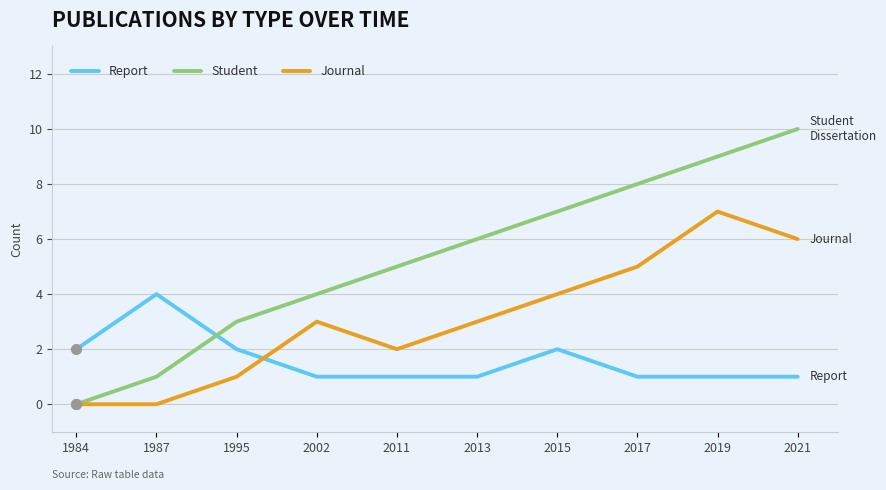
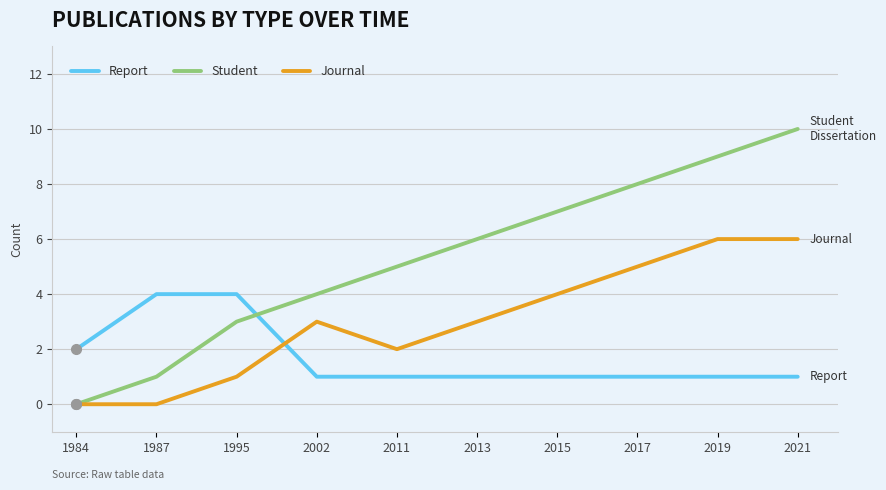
Report, 1995: 2 -> 4
Report, 2015: 2 -> 1
Journal, 2019: 7 -> 6
